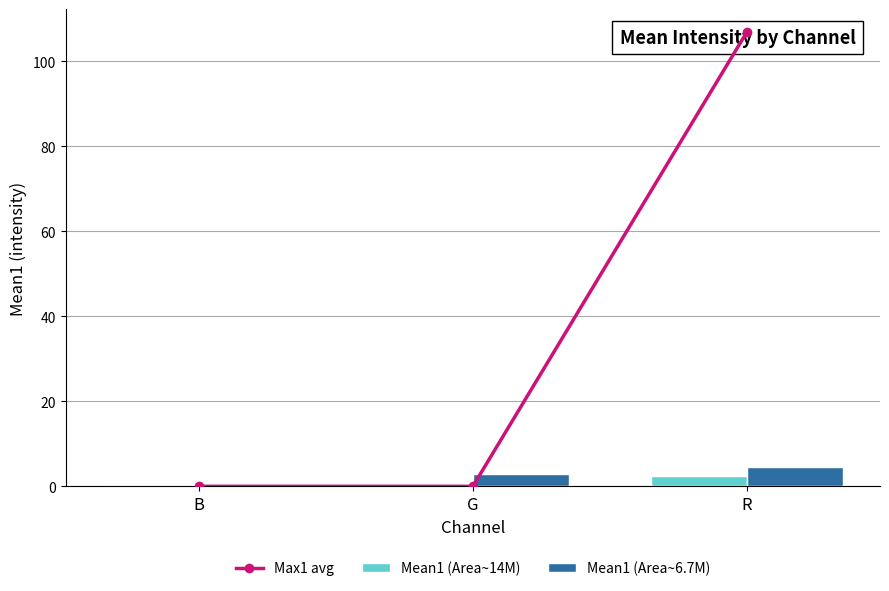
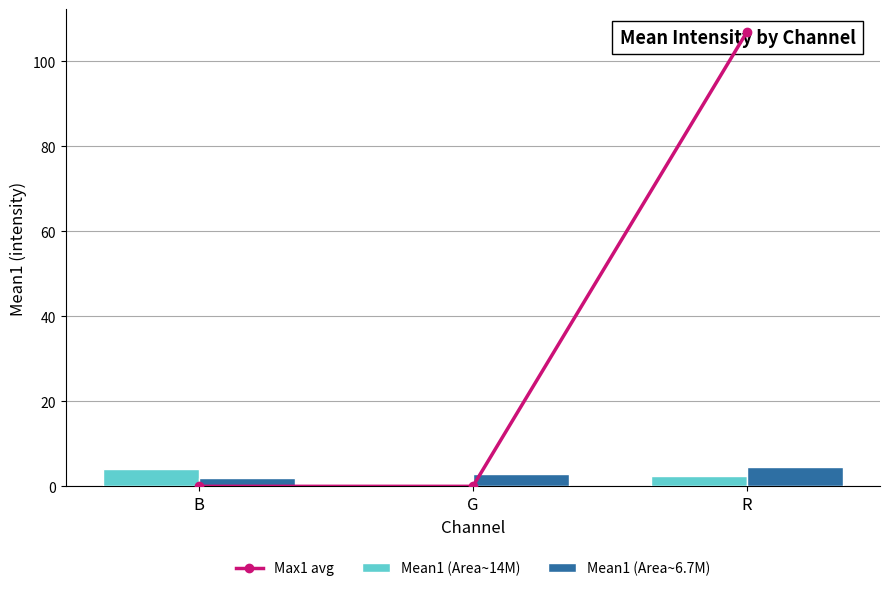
Mean1 (Area~14M), B: 0 -> 4
Mean1 (Area~6.7M), B: 0 -> 2
